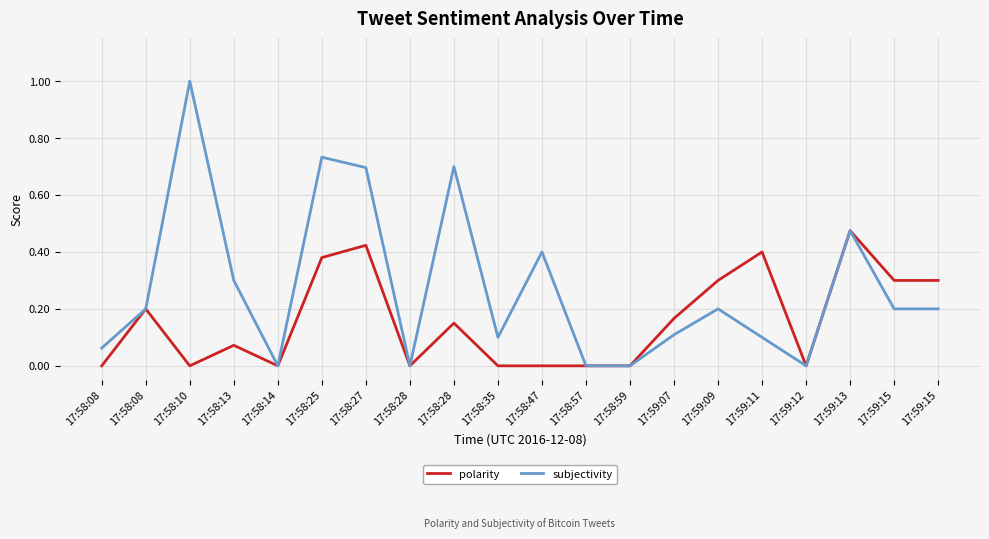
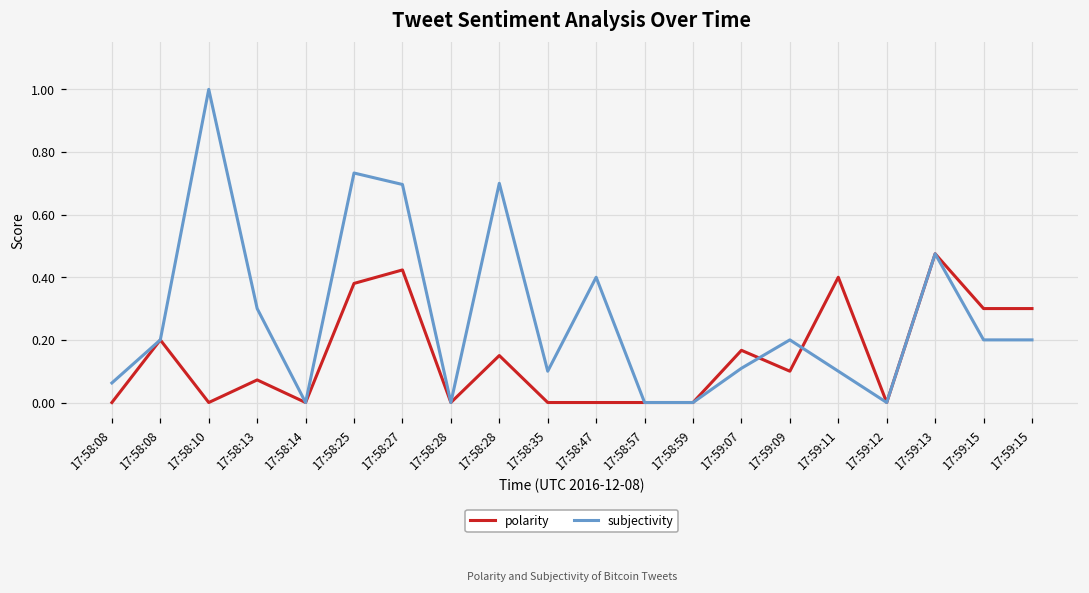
polarity, 17:59:09: 0.3 -> 0.1
